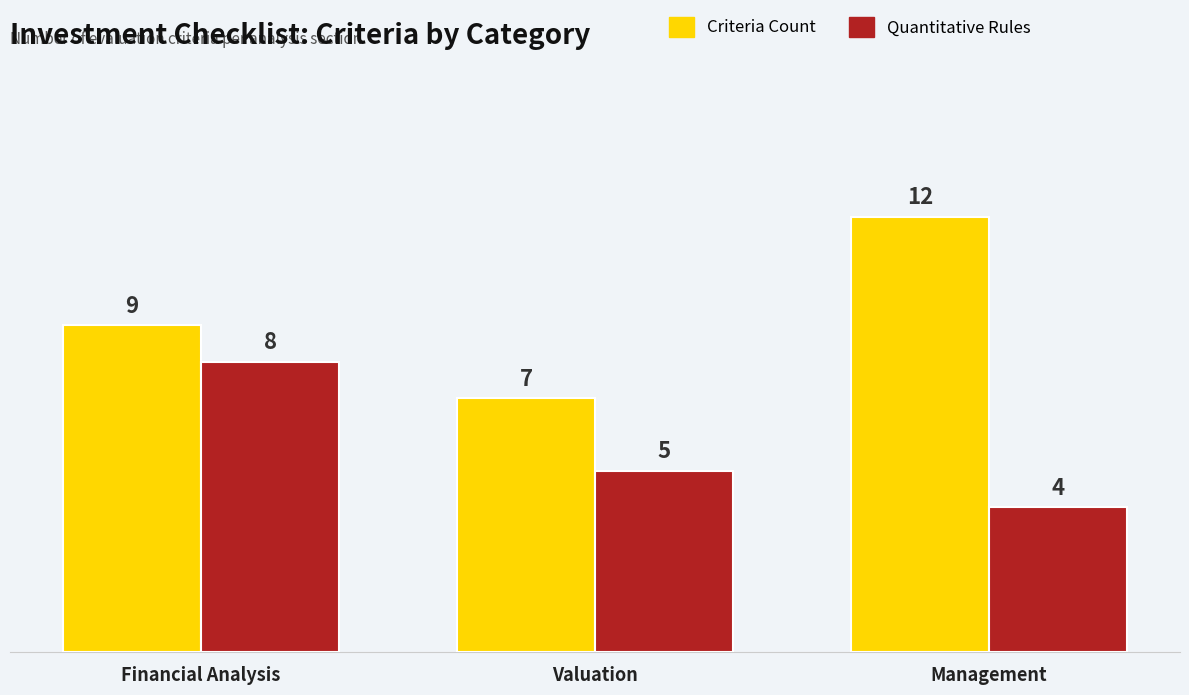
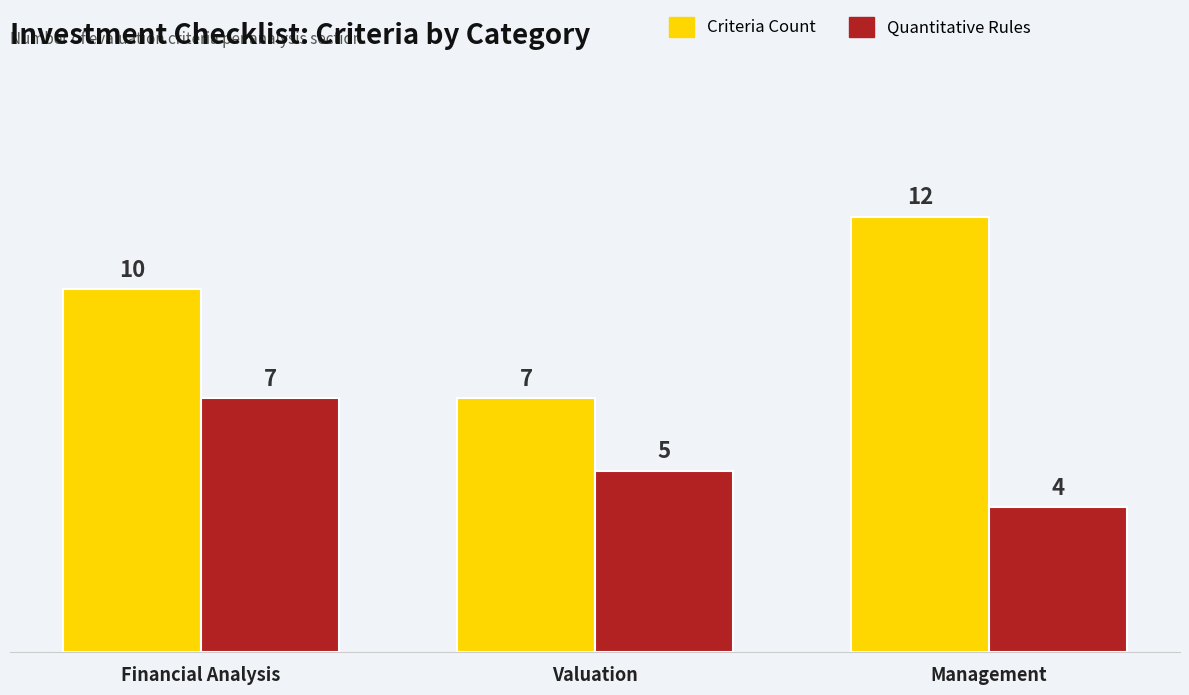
Criteria Count, Financial Analysis: 9 -> 10
Quantitative Rules, Financial Analysis: 8 -> 7
